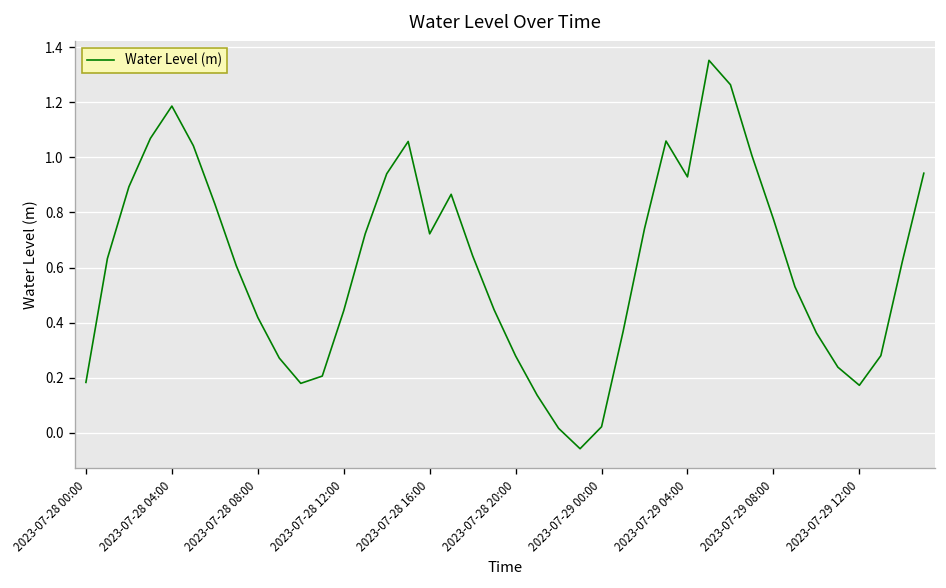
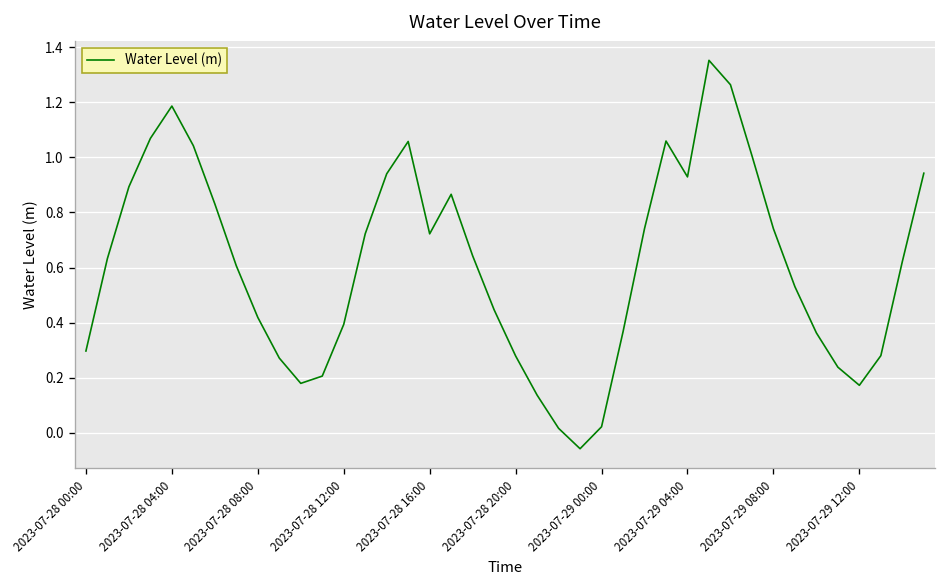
2023-07-28 00:00: 0.18 -> 0.30
2023-07-28 12:00: 0.44 -> 0.39
2023-07-29 08:00: 0.78 -> 0.74
